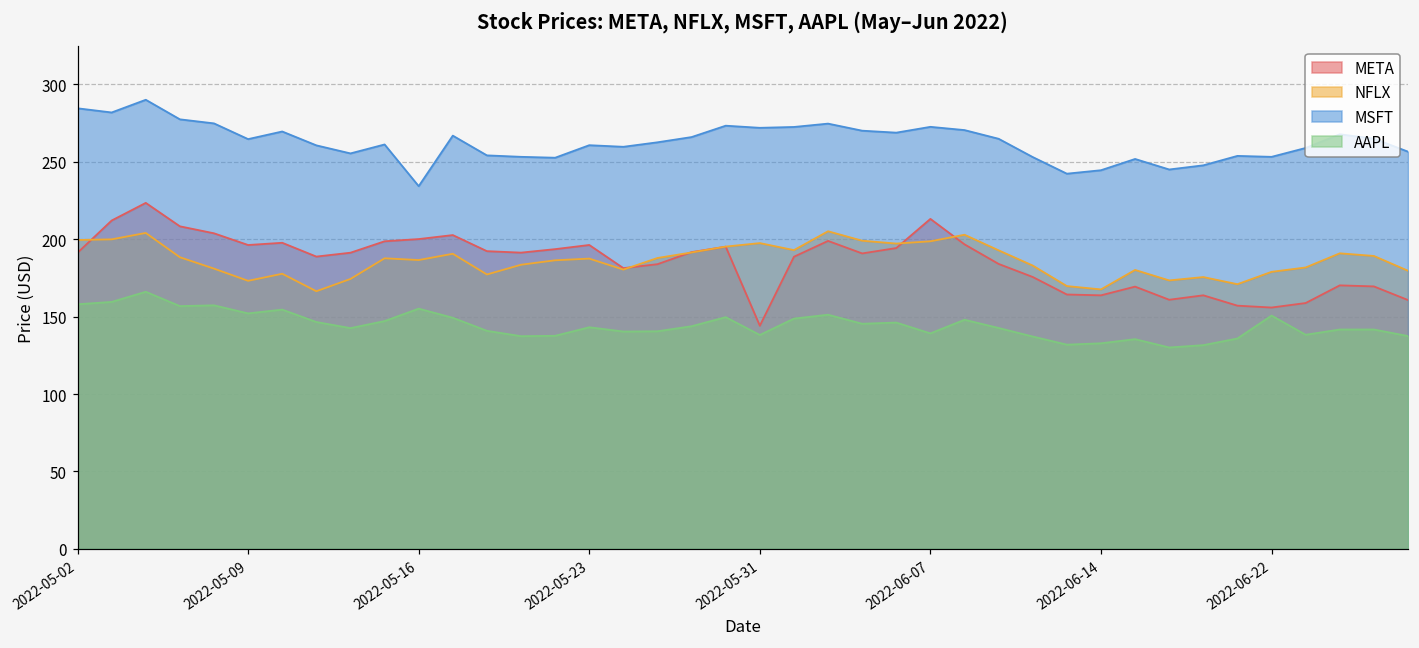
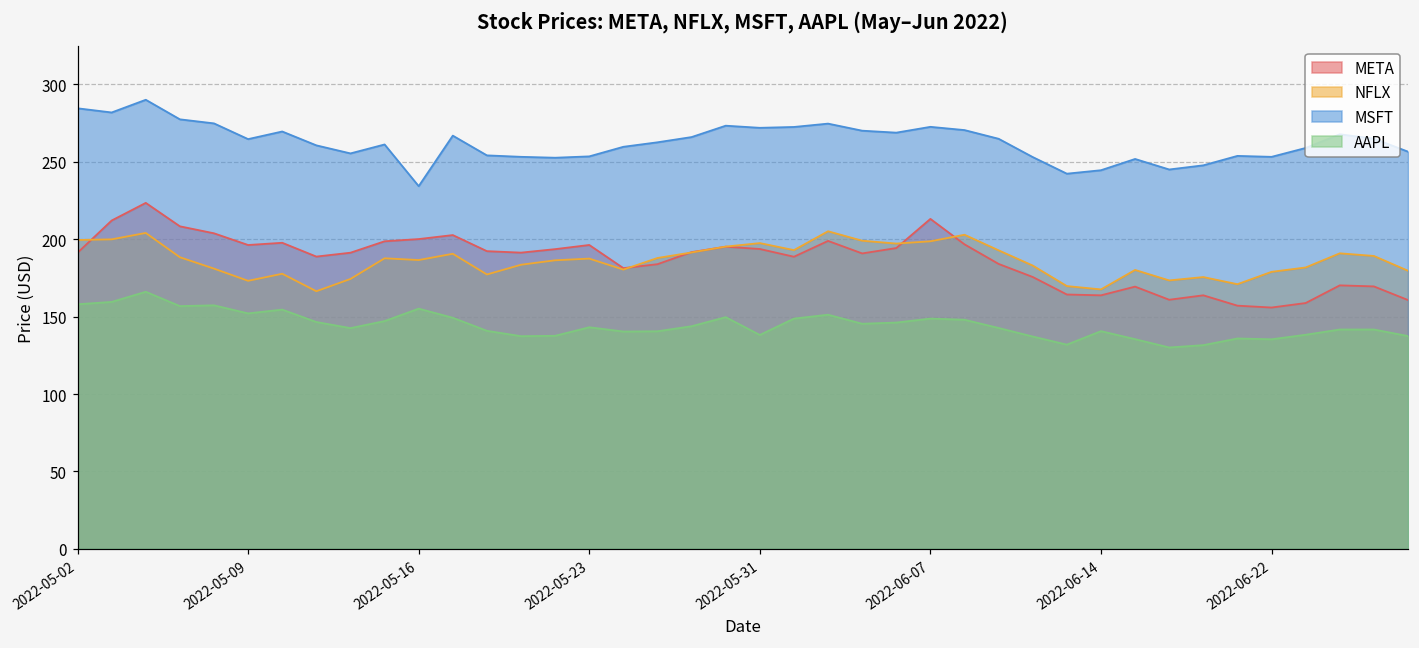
MSFT, 2022-05-23: 261 -> 253
META, 2022-05-31: 144 -> 194
AAPL, 2022-06-07: 139 -> 149
AAPL, 2022-06-14: 133 -> 141
AAPL, 2022-06-22: 151 -> 135
